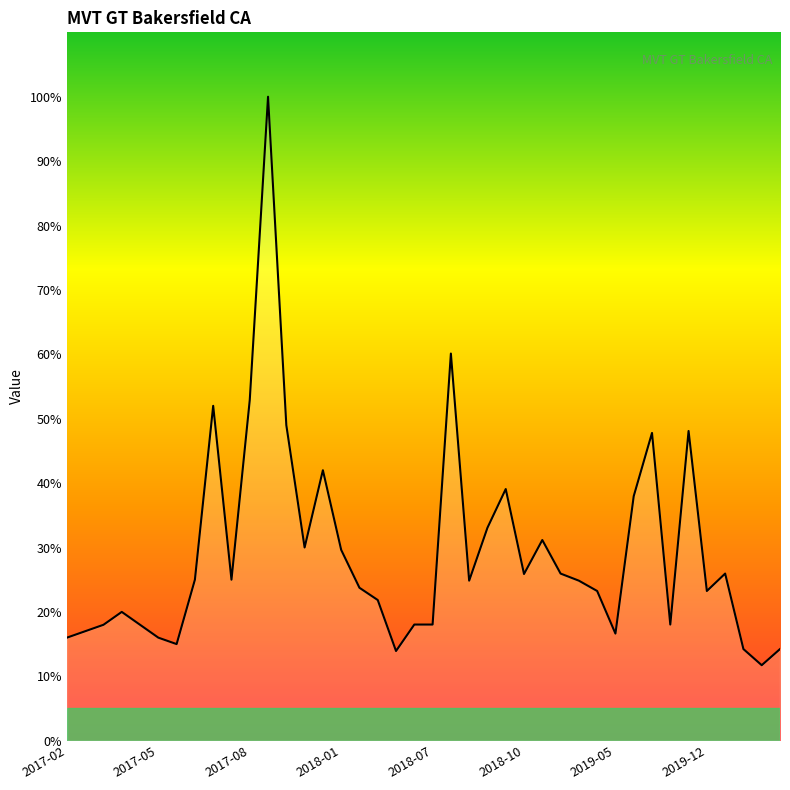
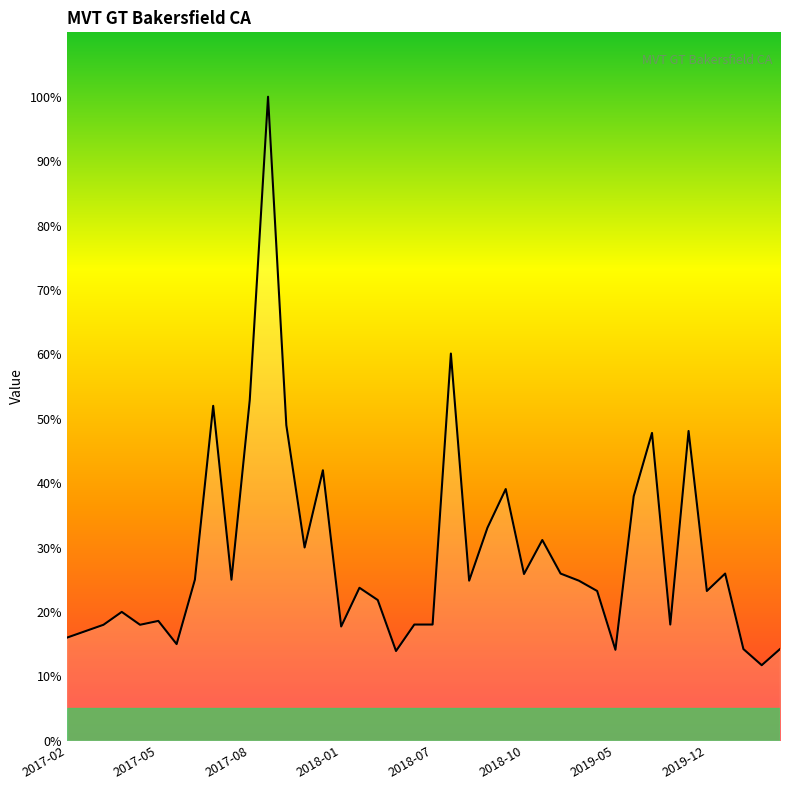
2017-05: 16% -> 19%
2018-01: 30% -> 18%
2019-05: 17% -> 14%
